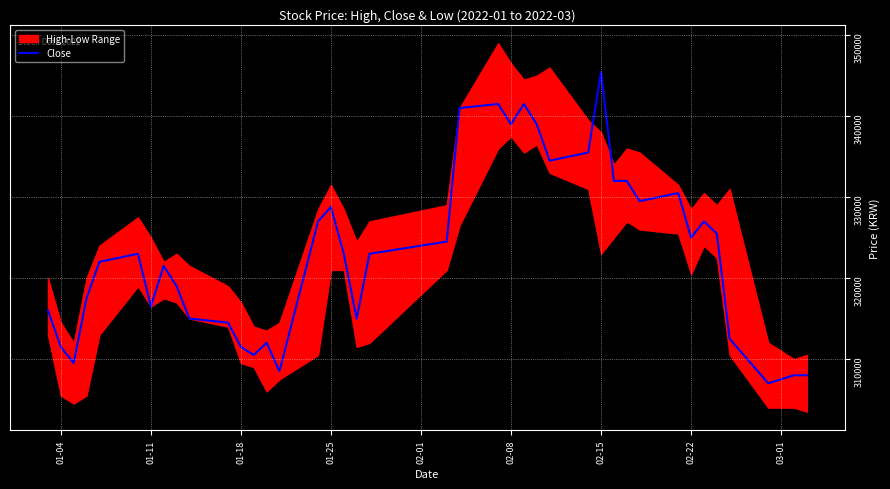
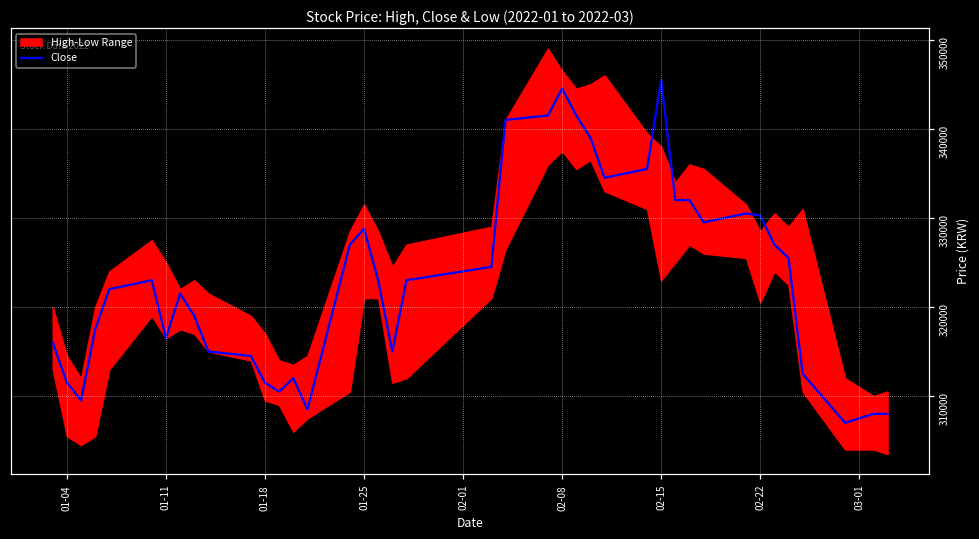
Close, 02-08: 339000 -> 345000
Close, 02-22: 325000 -> 330000
